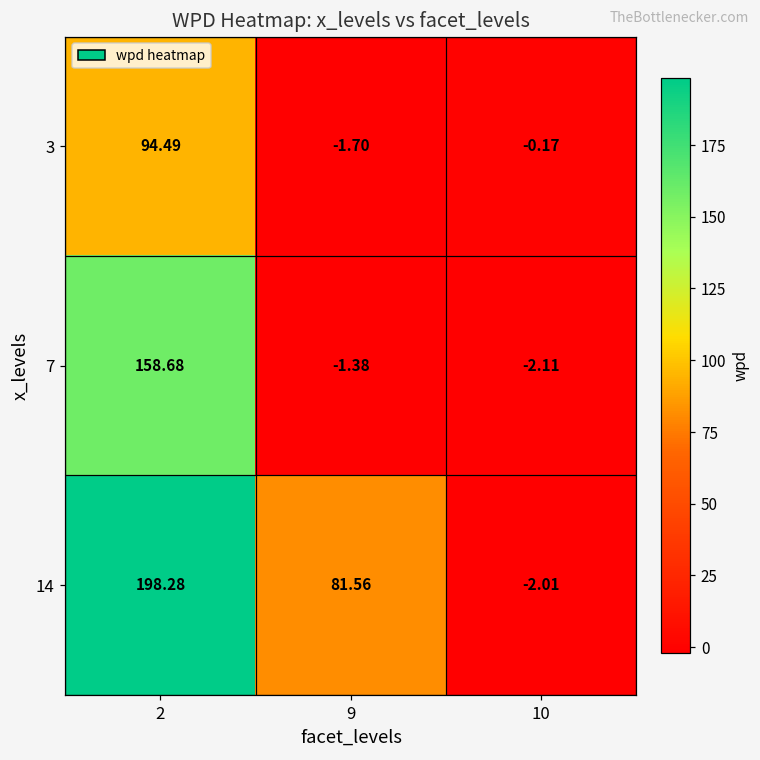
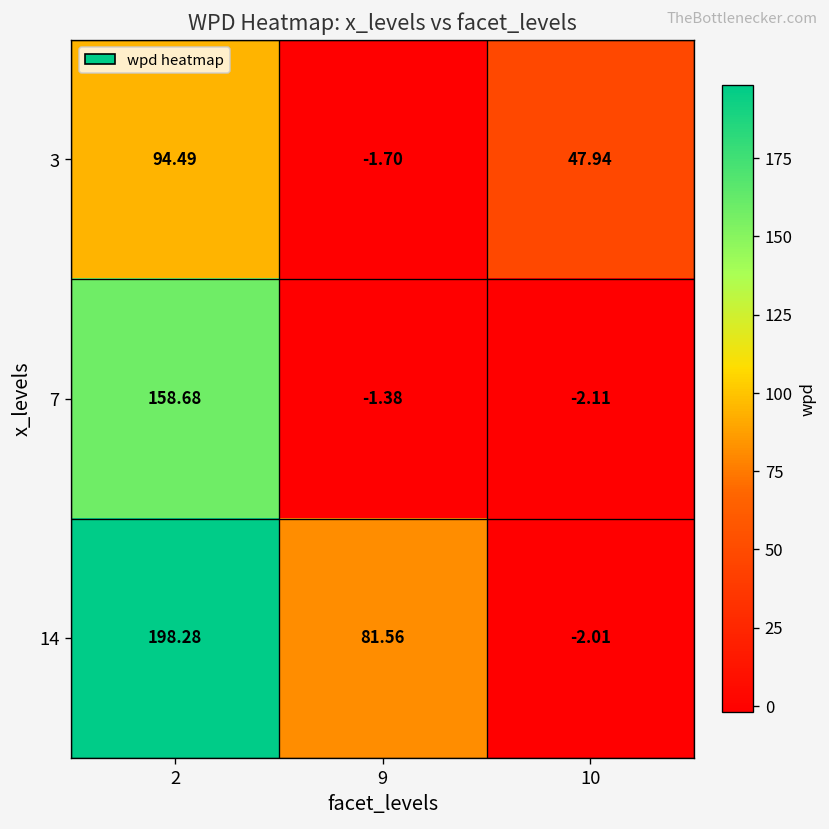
3, 10: -0.17 -> 47.94
